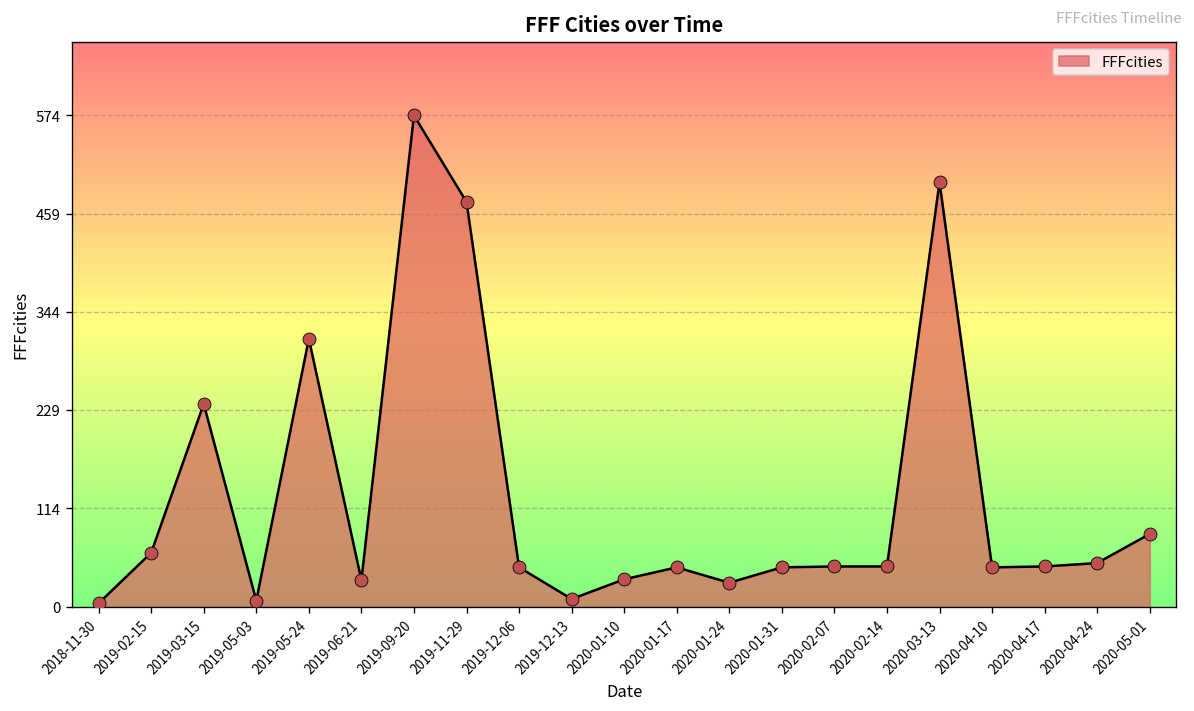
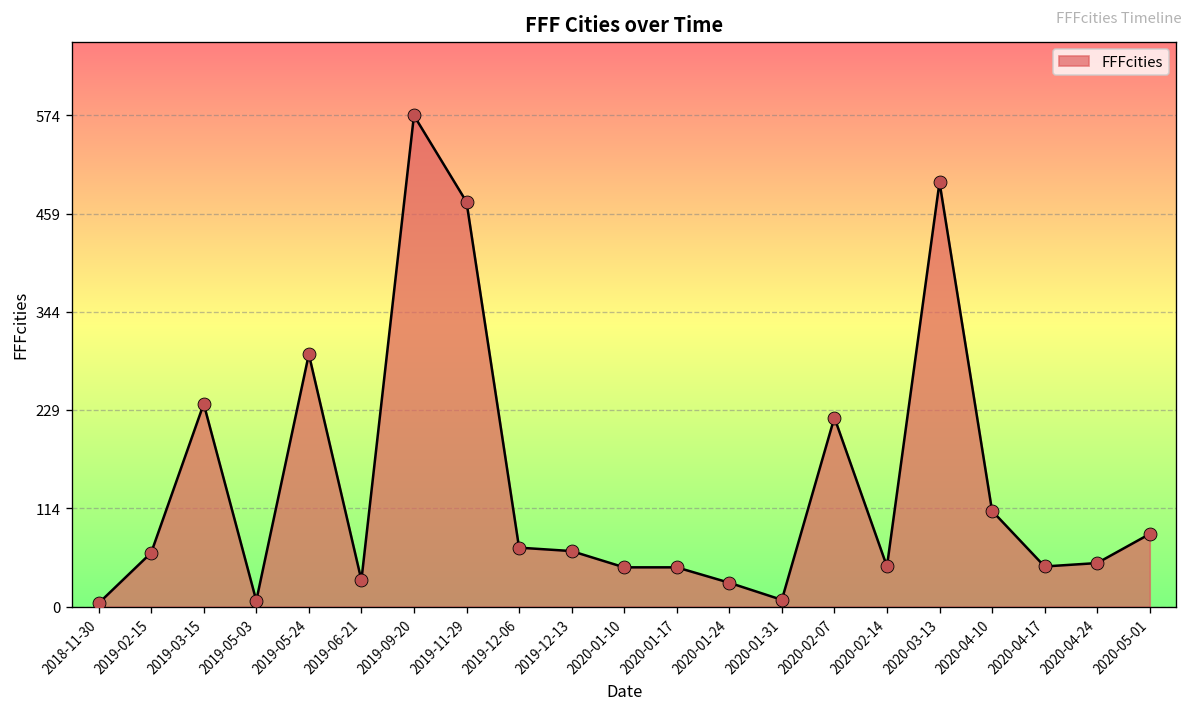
2019-05-24: 310 -> 300
2019-12-06: 50 -> 70
2019-12-13: 10 -> 70
2020-01-10: 30 -> 50
2020-01-31: 50 -> 10
2020-02-07: 50 -> 220
2020-04-10: 50 -> 110
